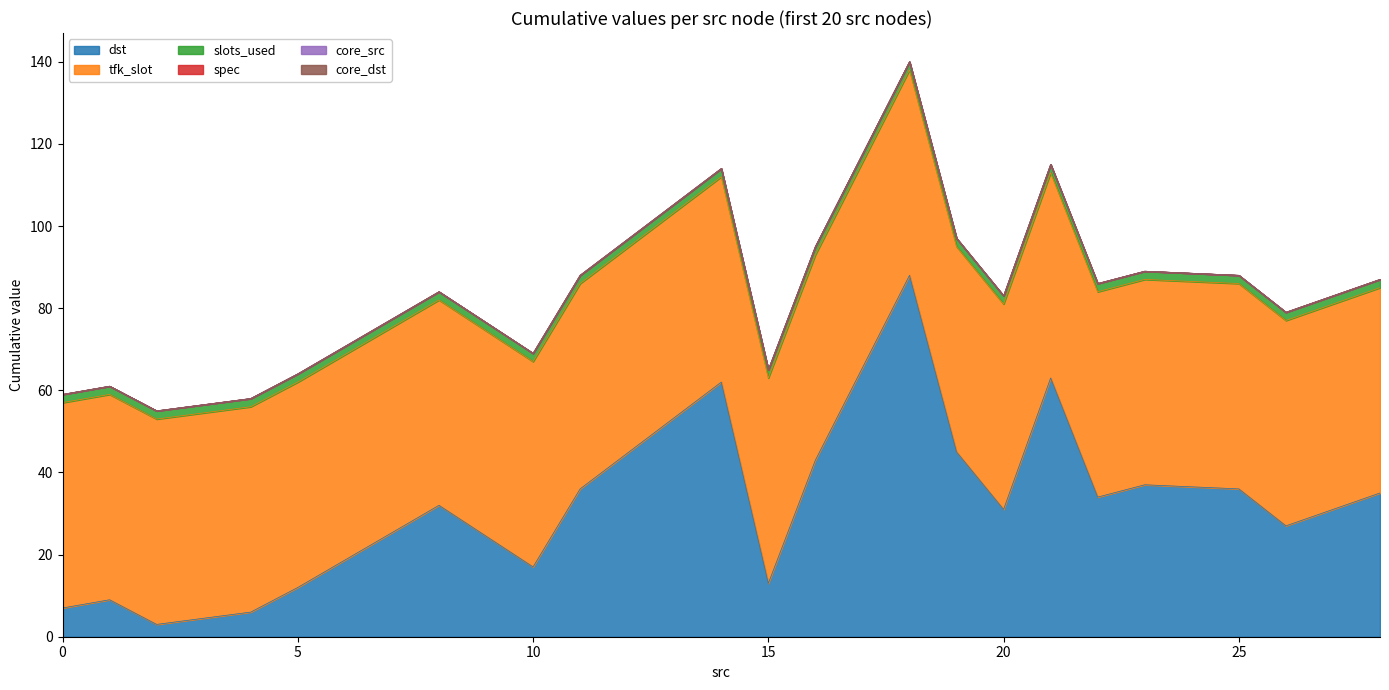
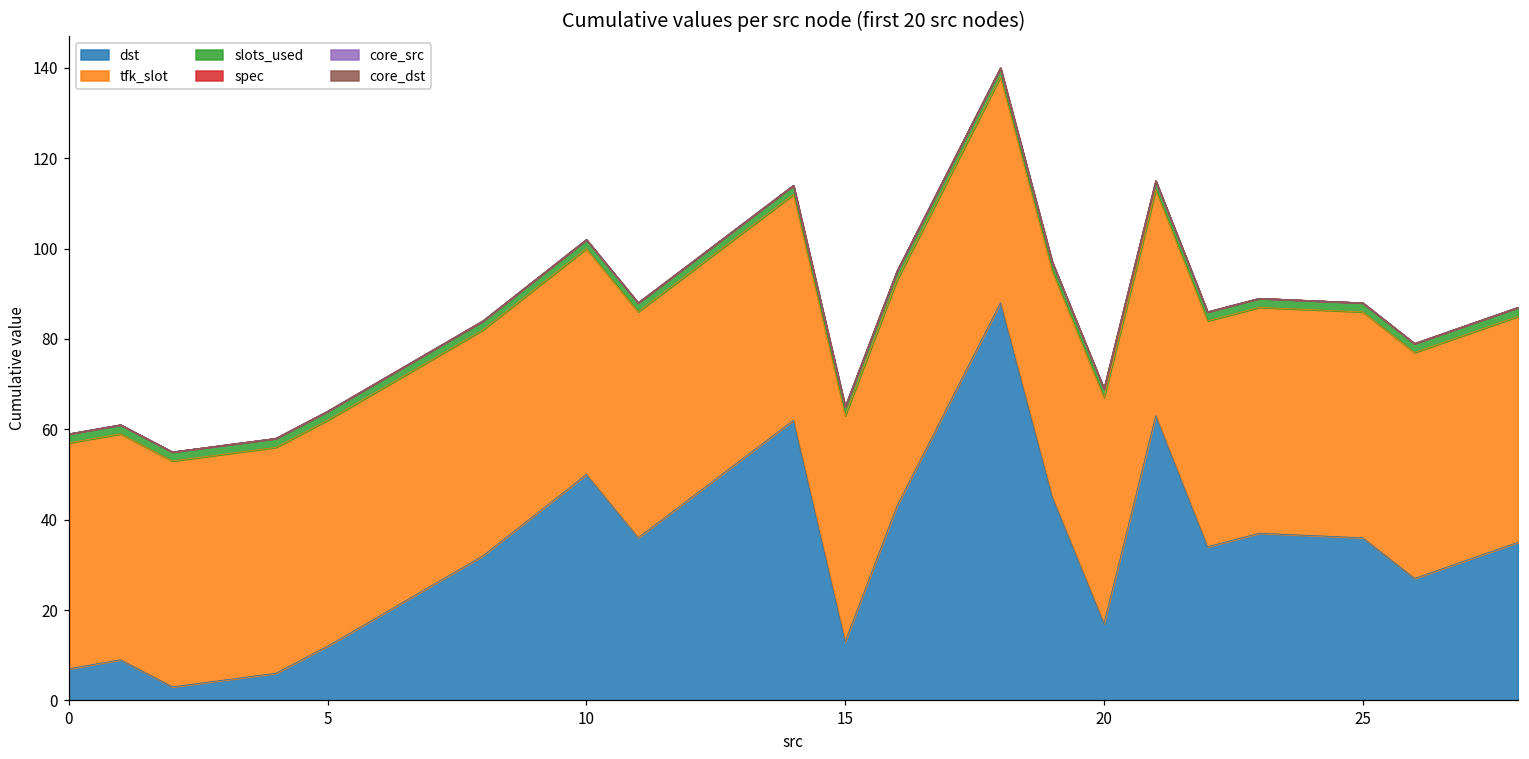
dst, 10: 17 -> 50
dst, 20: 31 -> 17
